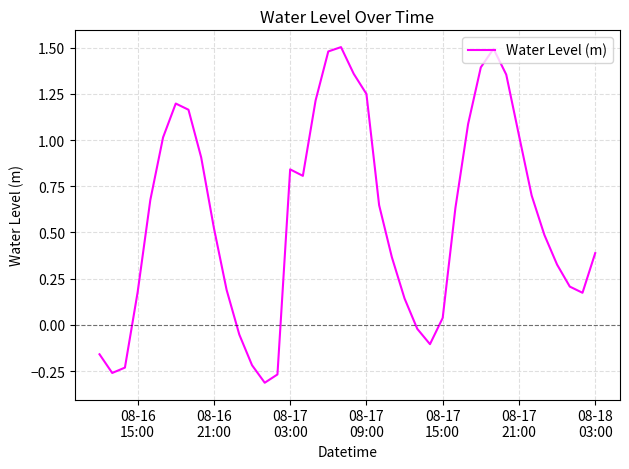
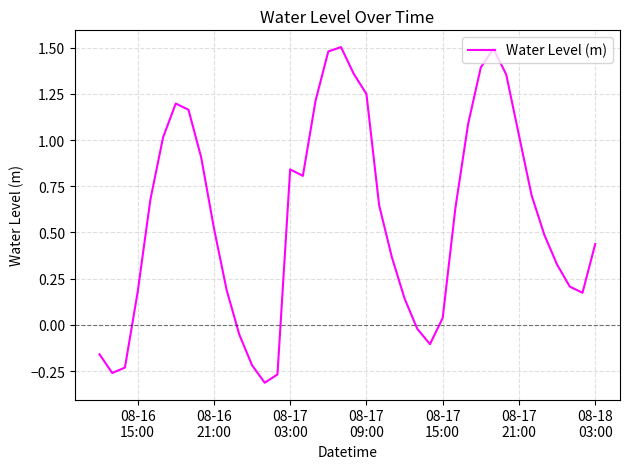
08-18 03:00: 0.39 -> 0.44
